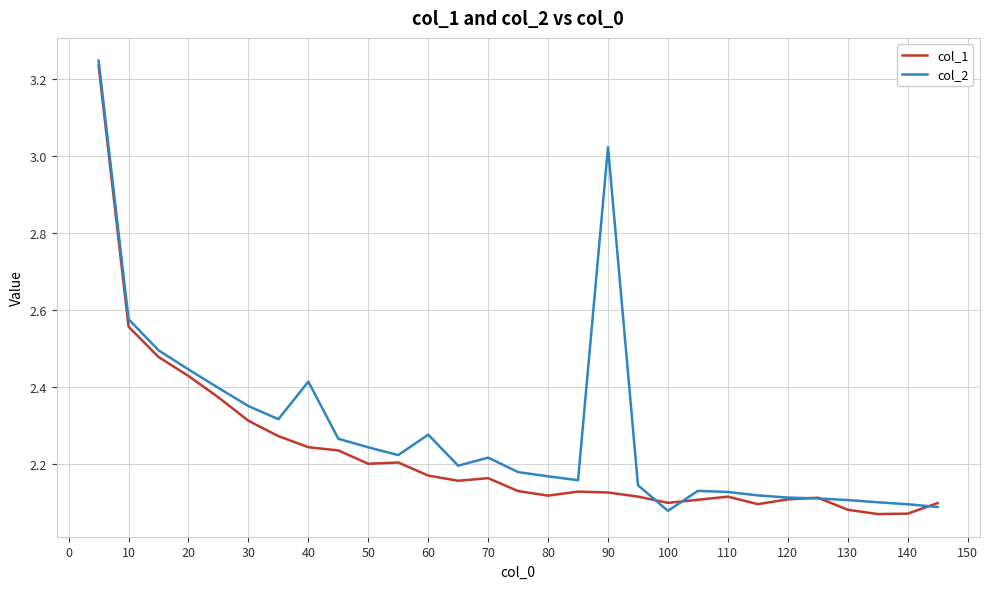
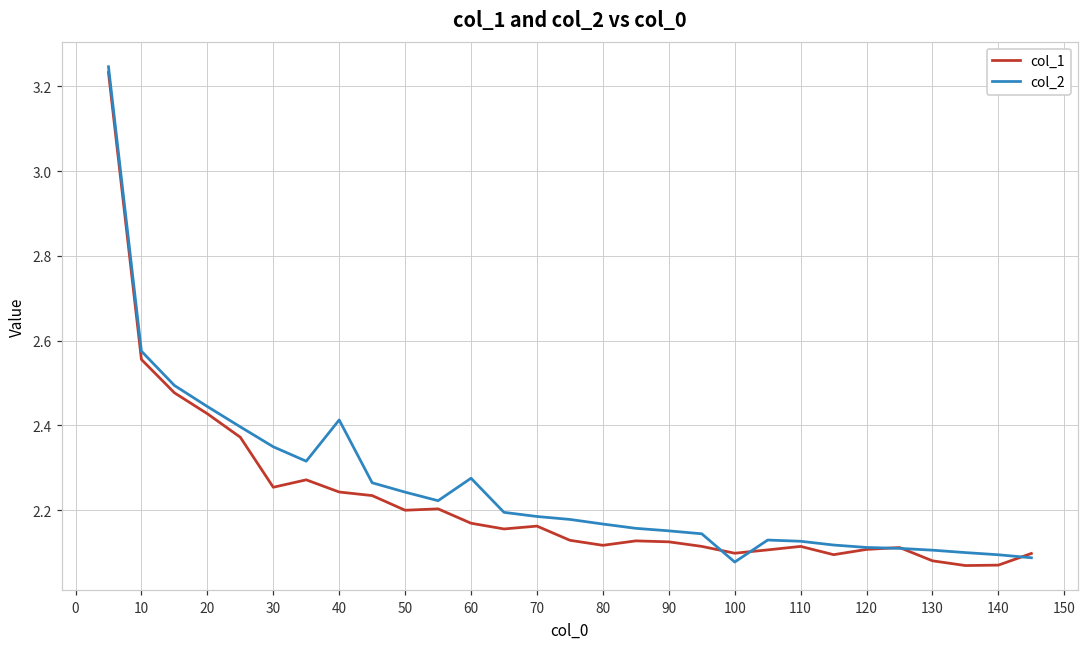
col_1, 30: 2.31 -> 2.25
col_2, 70: 2.22 -> 2.19
col_2, 90: 3.02 -> 2.15
